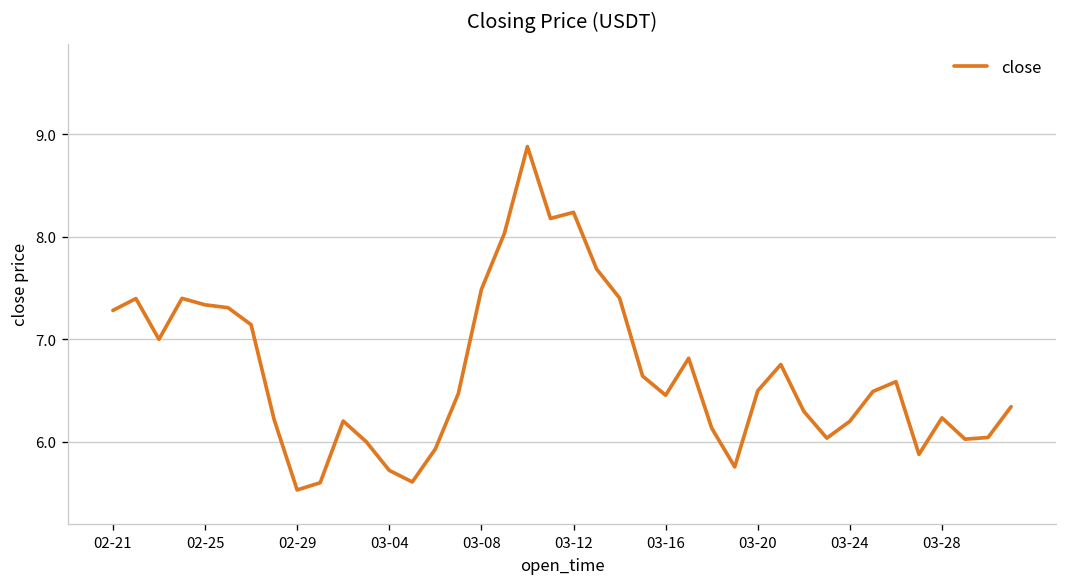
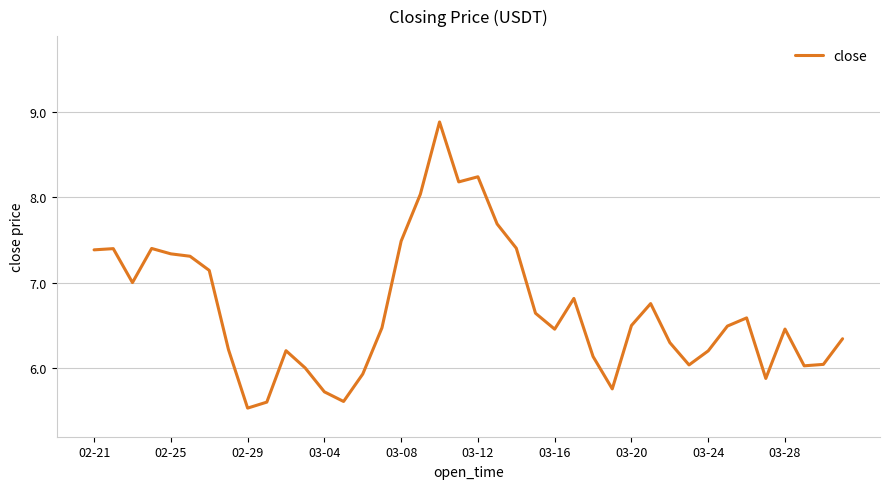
02-21: 7.3 -> 7.4
03-28: 6.2 -> 6.5
